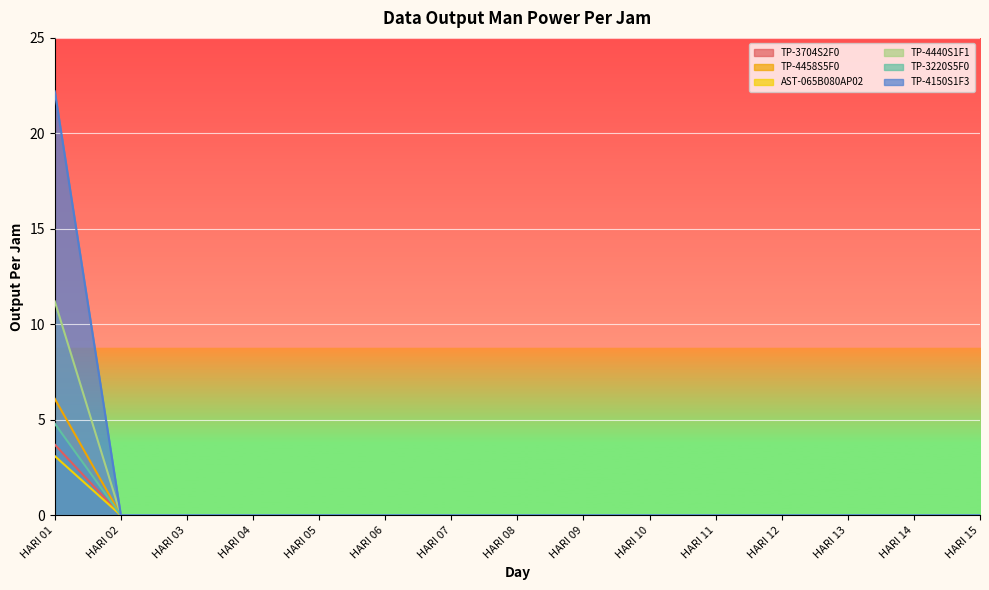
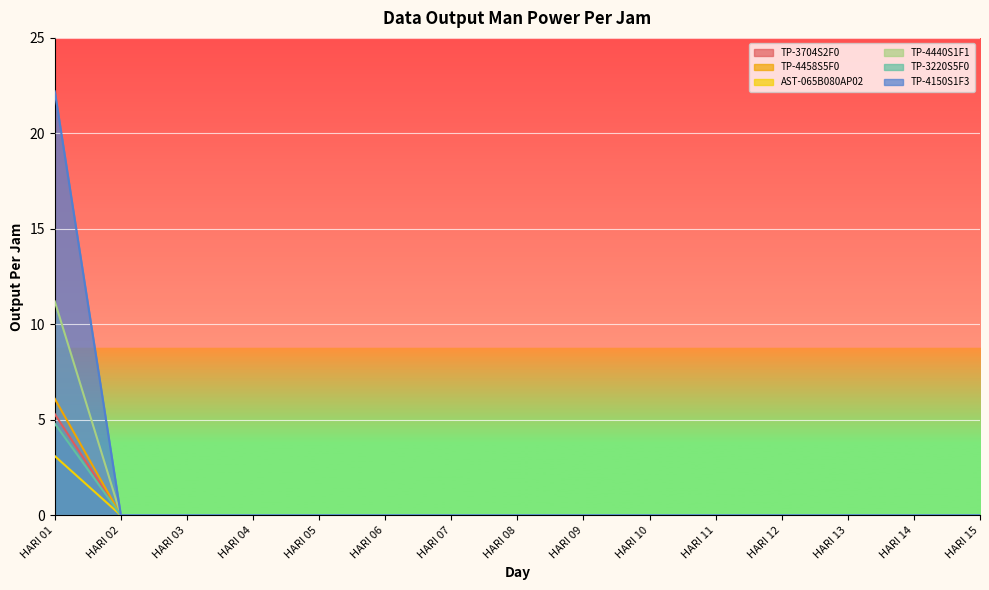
TP-3704S2F0, HARI 01: 3.7 -> 5.3
